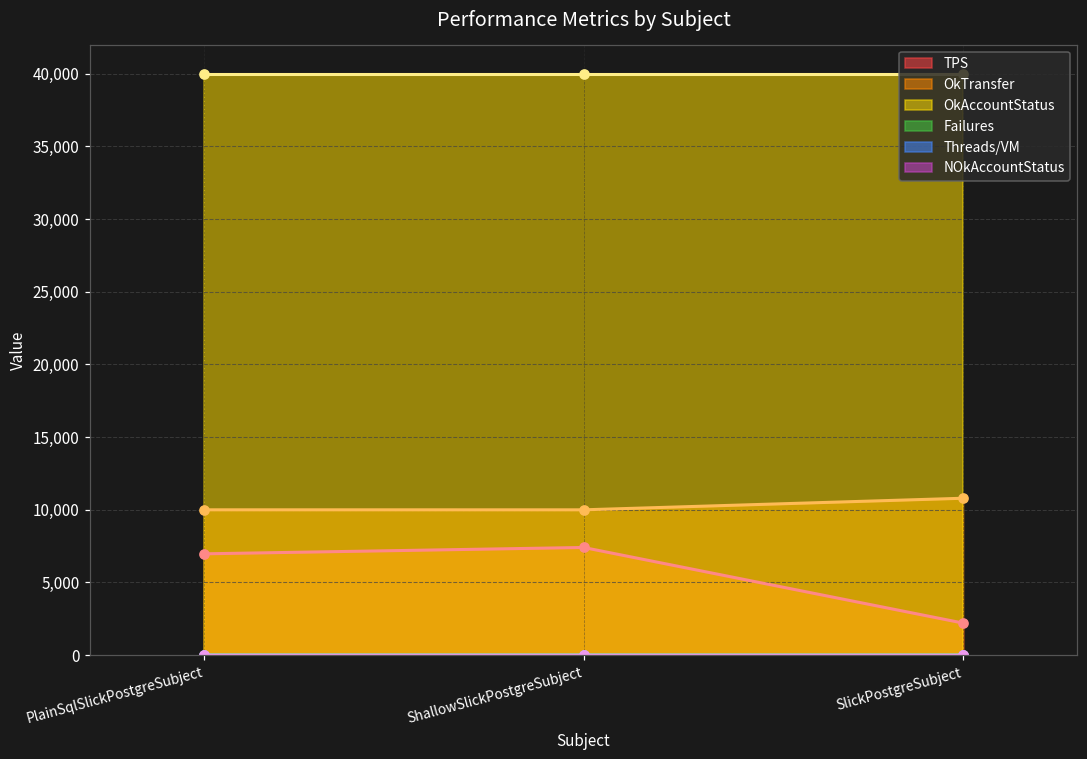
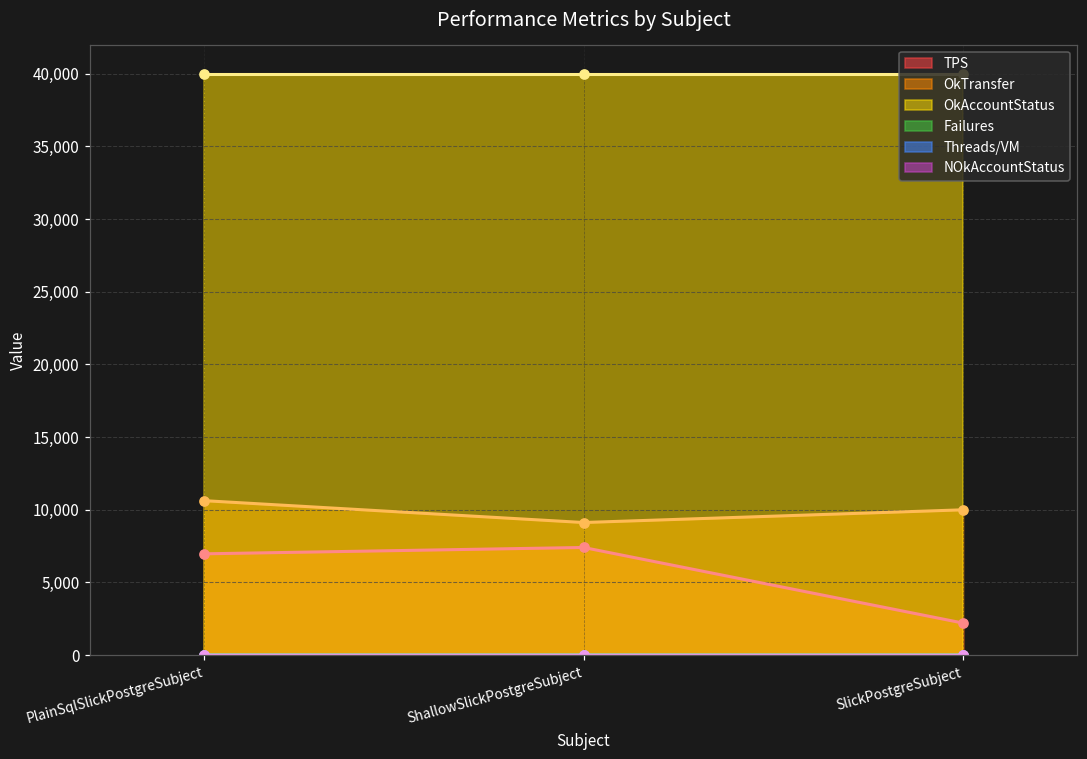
OkTransfer, PlainSqlSlickPostgreSubject: 10,000 -> 10,600
OkTransfer, ShallowSlickPostgreSubject: 10,000 -> 9,100
OkTransfer, SlickPostgreSubject: 10,800 -> 10,000
